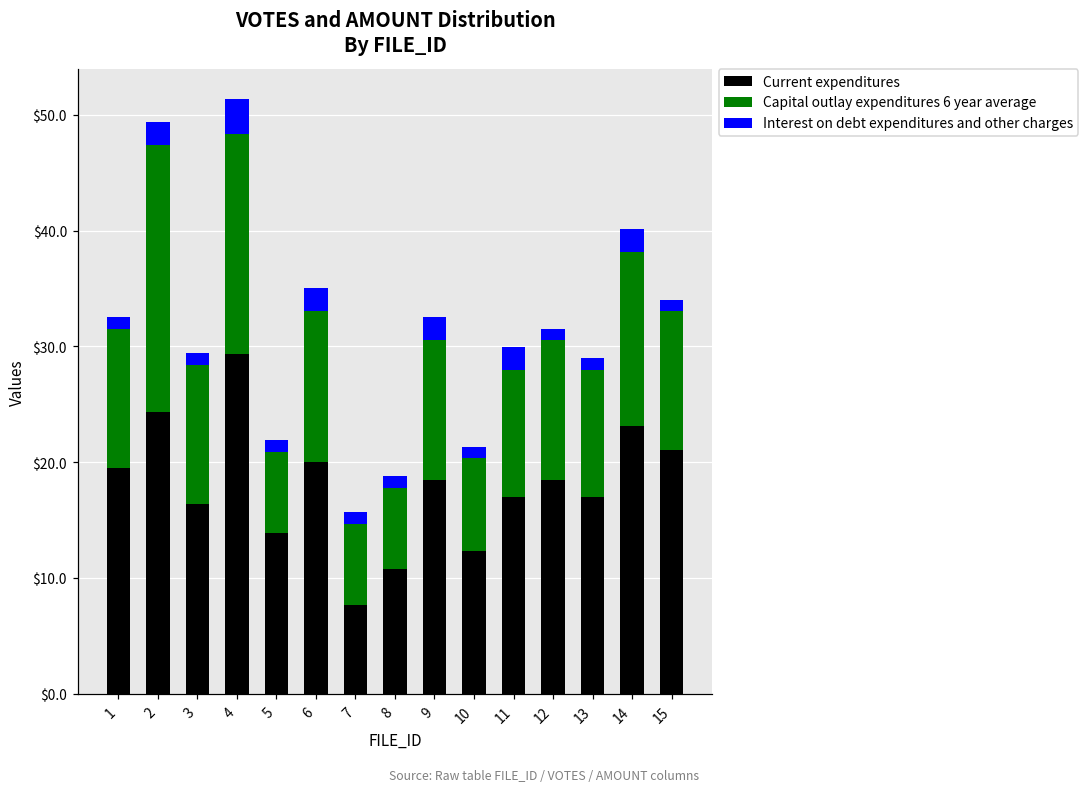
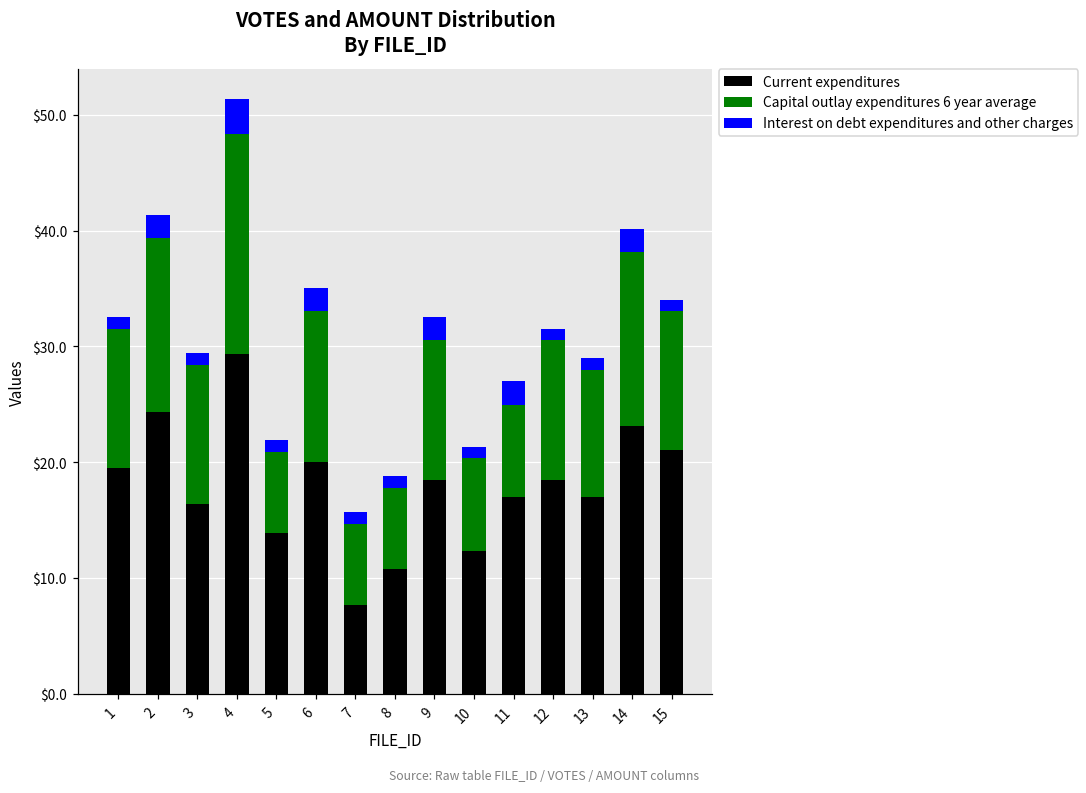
Capital outlay expenditures 6 year average, 2: $23 -> $15
Capital outlay expenditures 6 year average, 11: $11 -> $8
